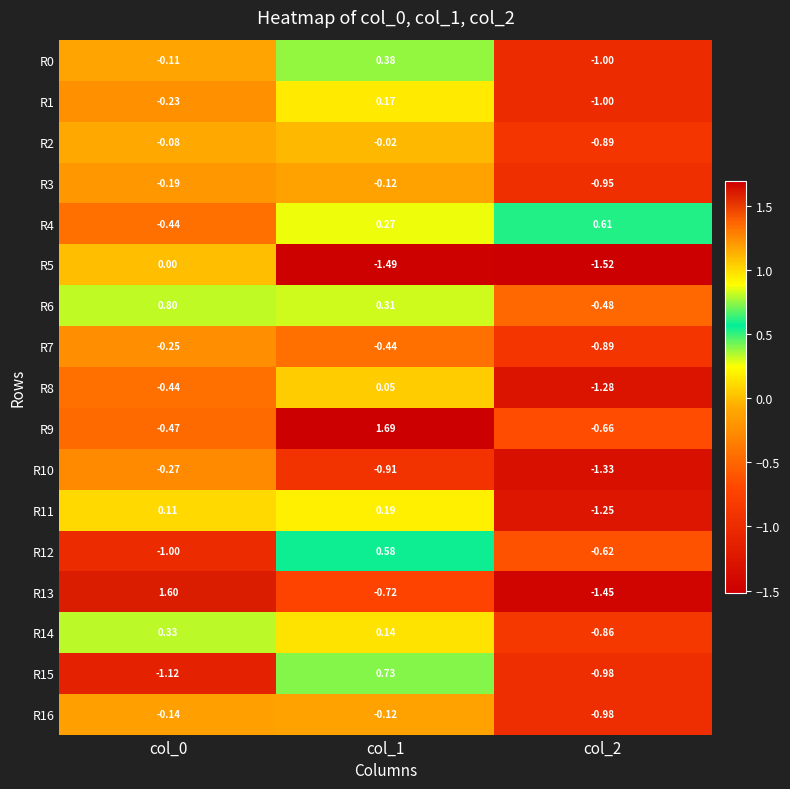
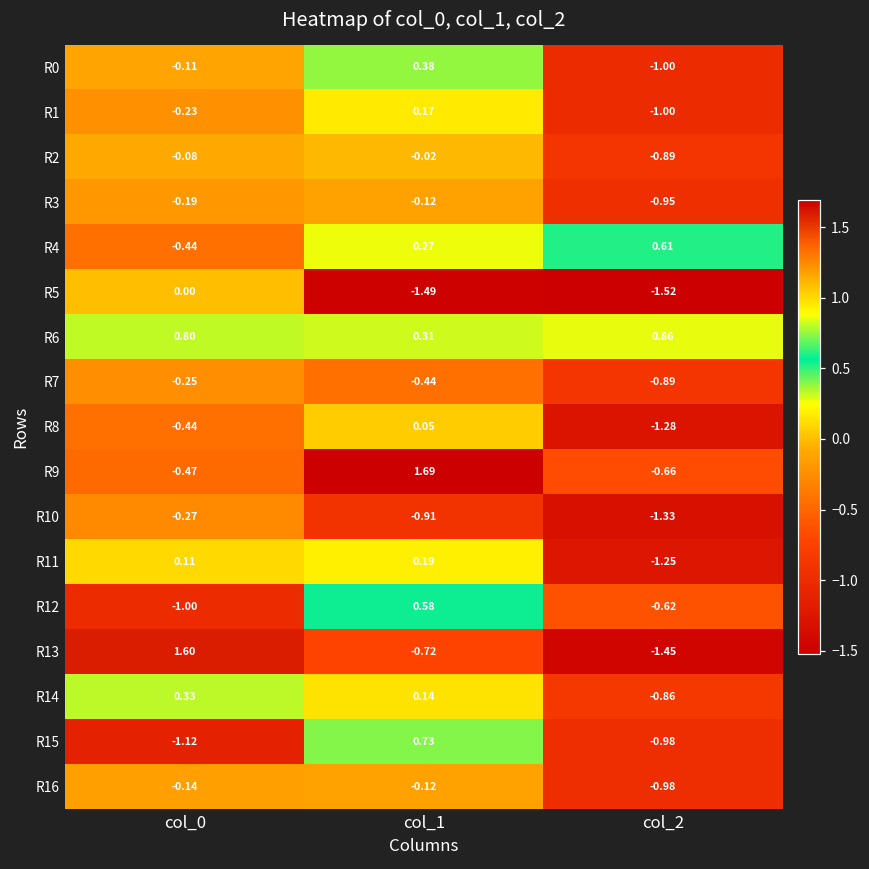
R6, col_2: -0.48 -> 0.86
